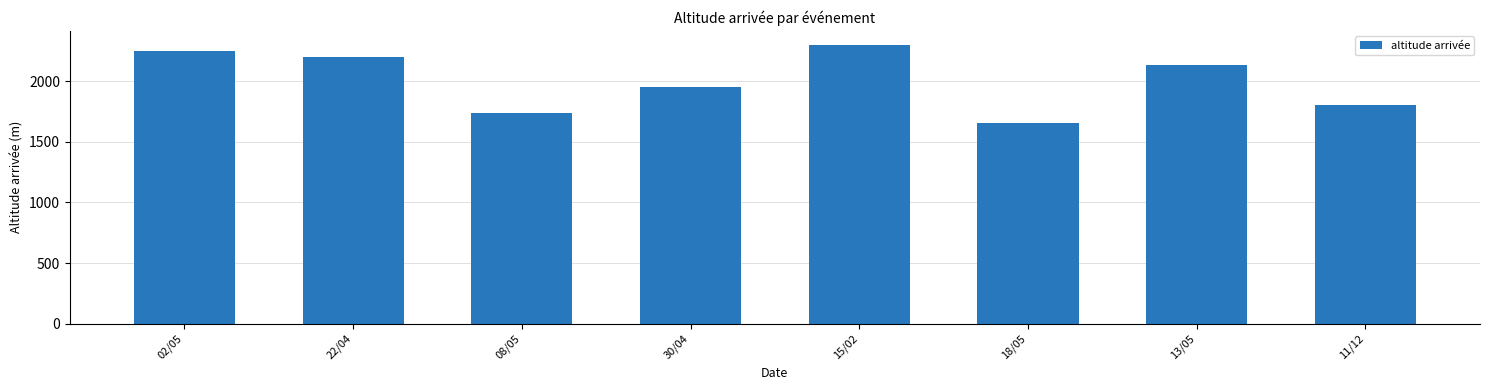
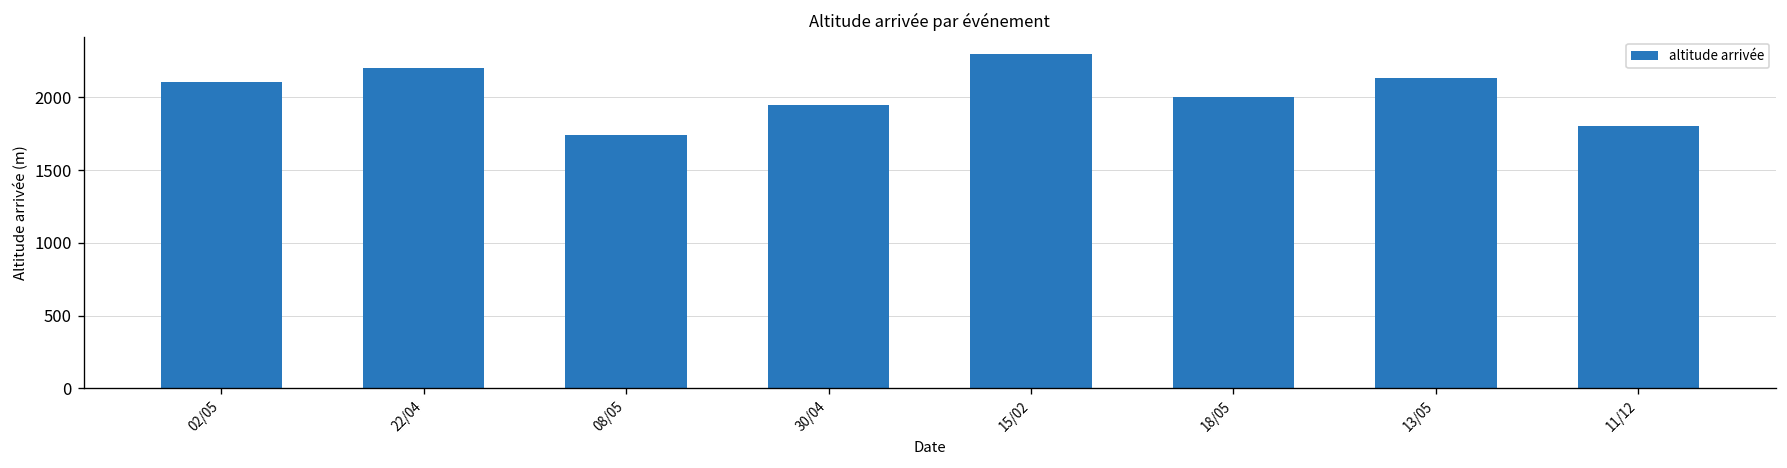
02/05: 2250 -> 2110
18/05: 1650 -> 2000
